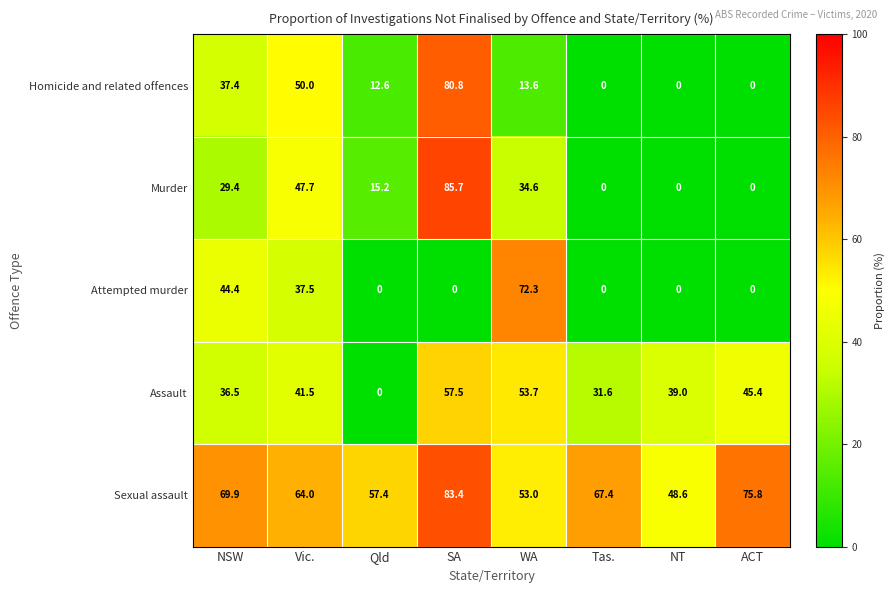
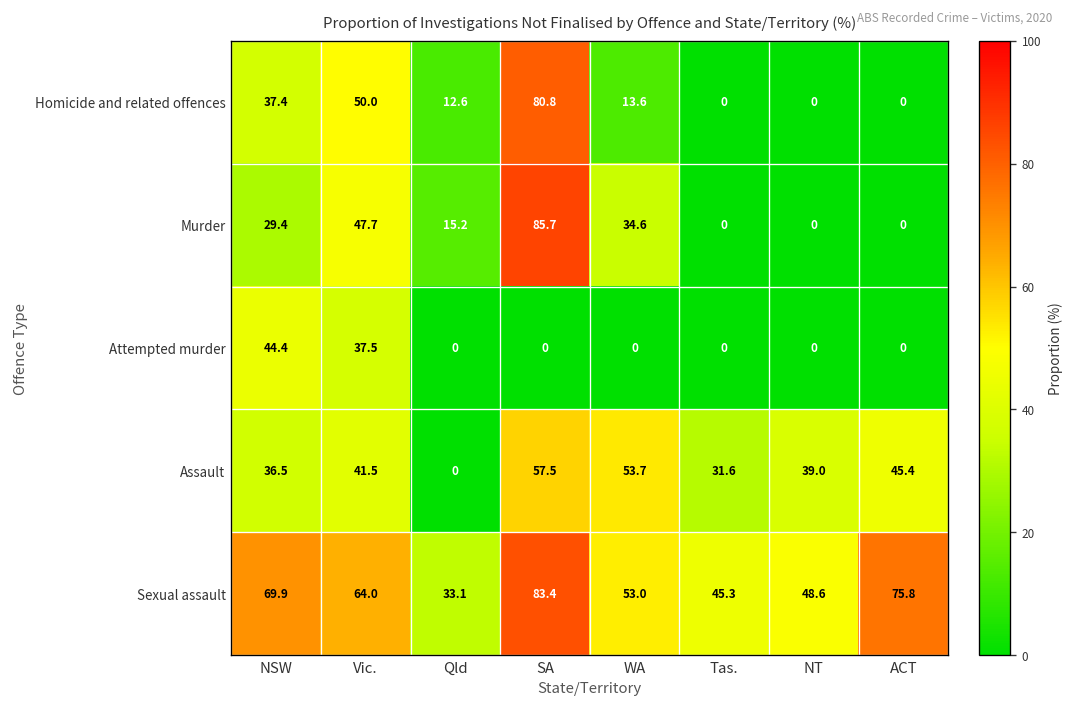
Attempted murder, WA: 72.3 -> 0
Sexual assault, Qld: 57.4 -> 33.1
Sexual assault, Tas.: 67.4 -> 45.3
